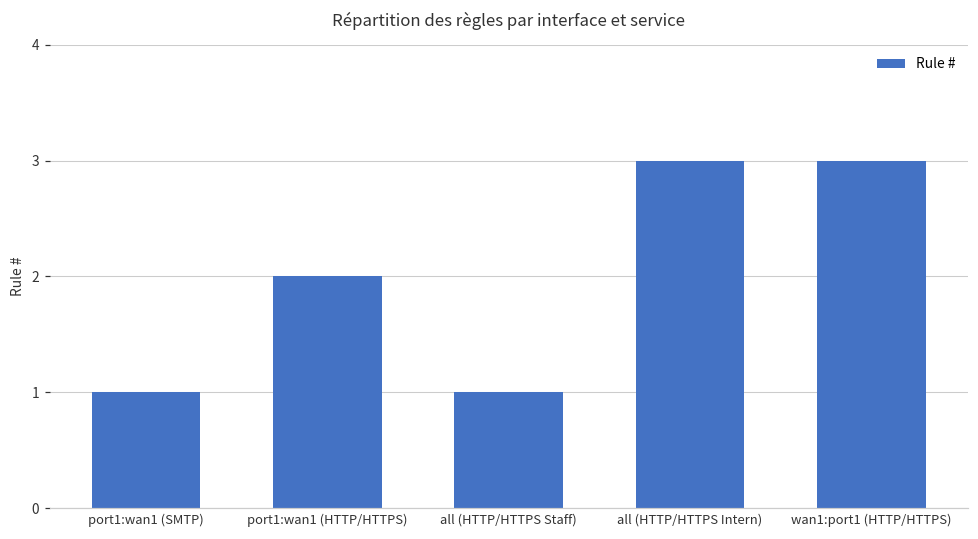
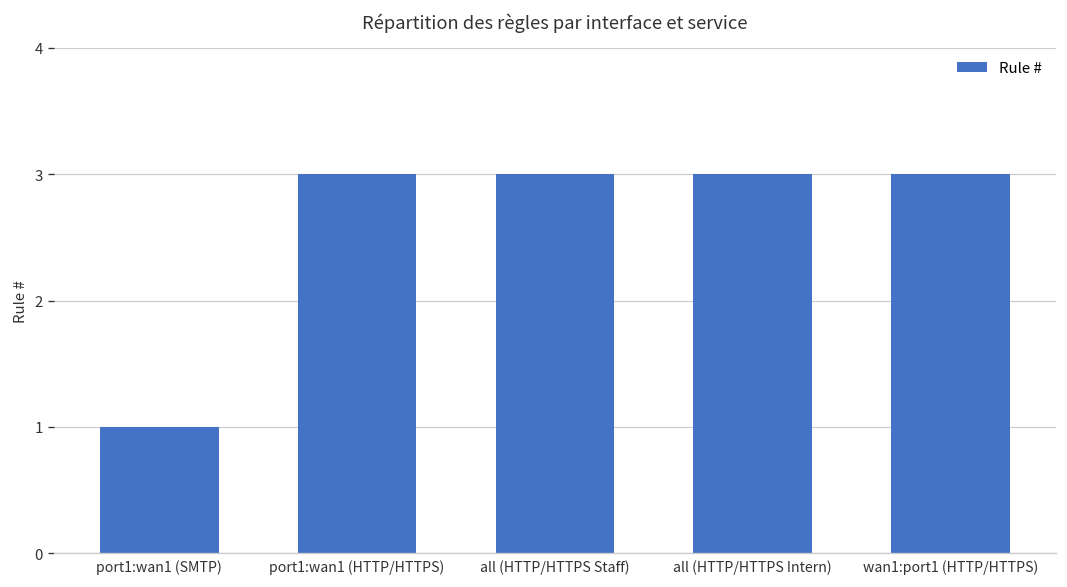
port1:wan1 (HTTP/HTTPS): 2 -> 3
all (HTTP/HTTPS Staff): 1 -> 3
